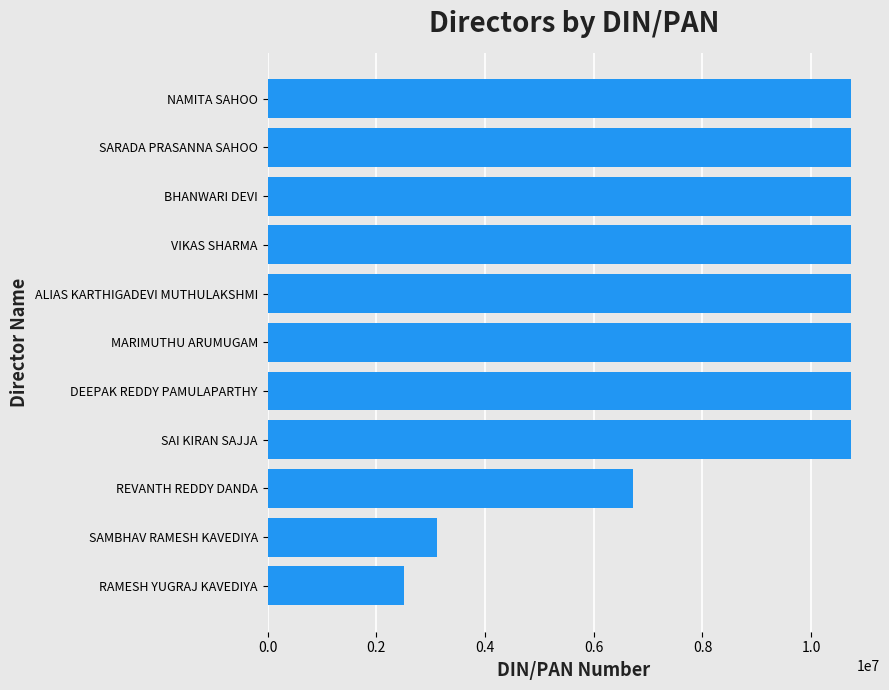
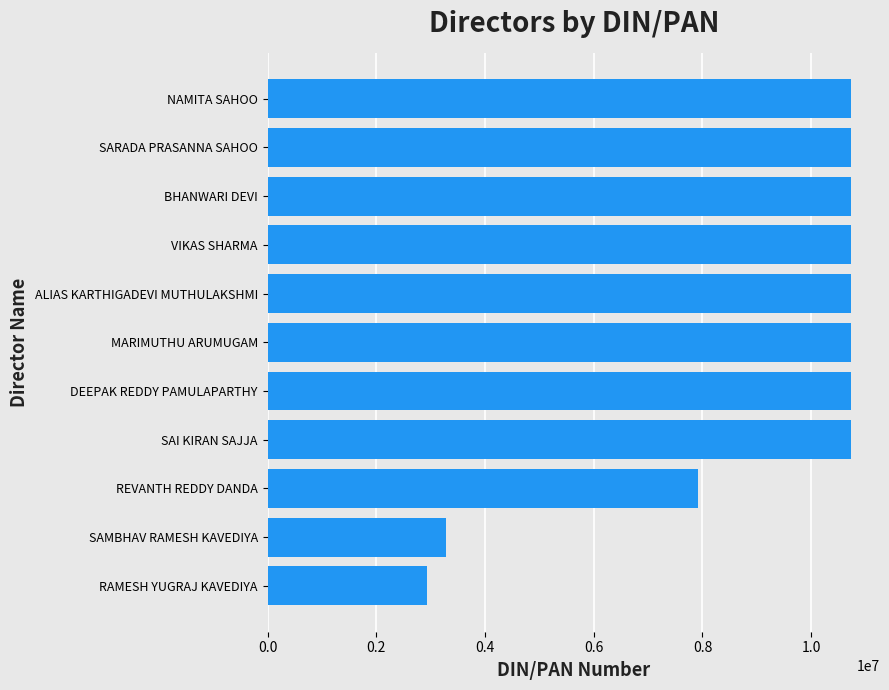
REVANTH REDDY DANDA: 6700000 -> 7900000
SAMBHAV RAMESH KAVEDIYA: 3100000 -> 3300000
RAMESH YUGRAJ KAVEDIYA: 2500000 -> 2900000
